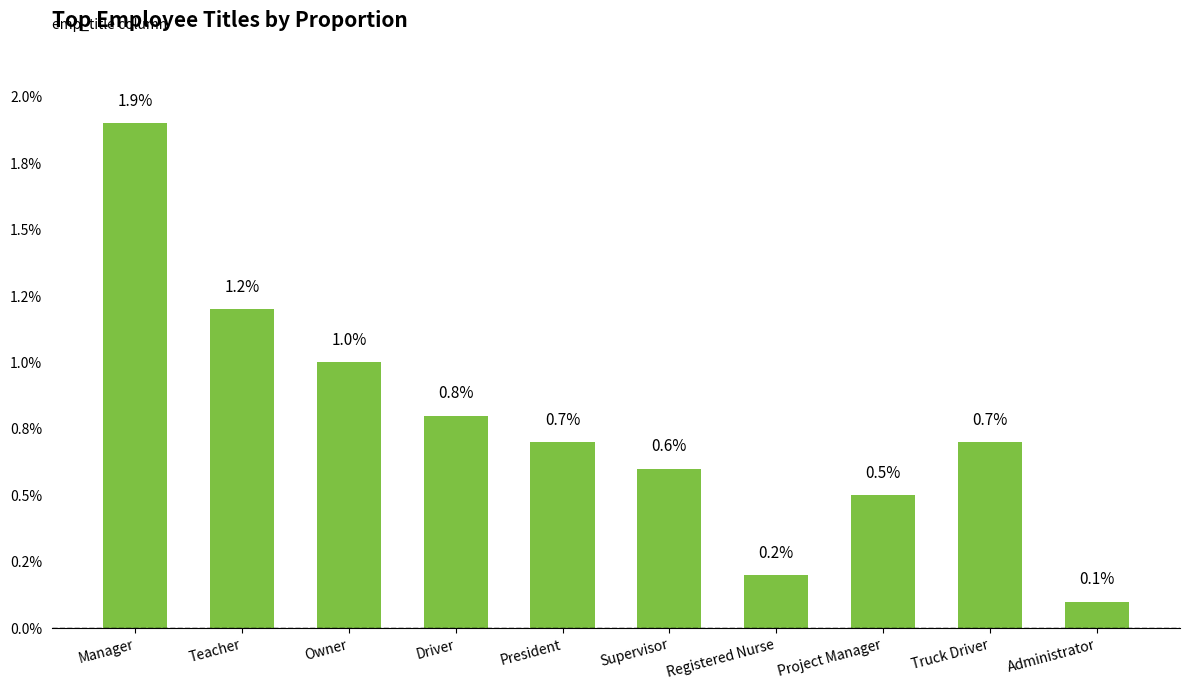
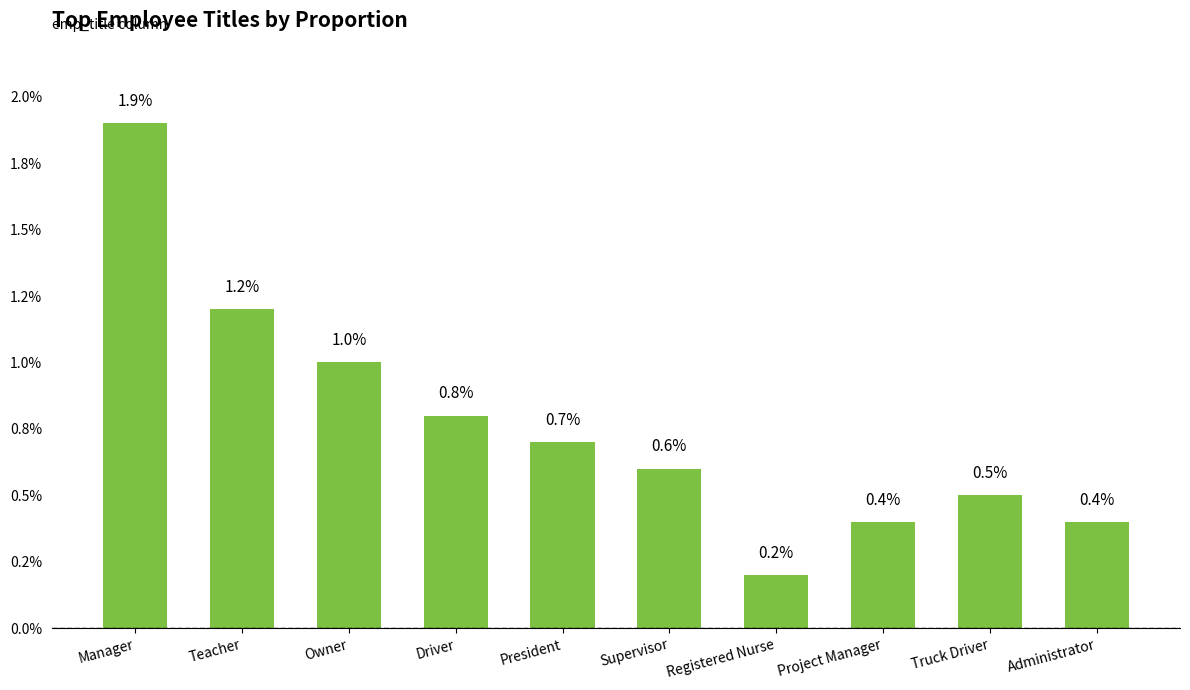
Project Manager: 0.5% -> 0.4%
Truck Driver: 0.7% -> 0.5%
Administrator: 0.1% -> 0.4%
